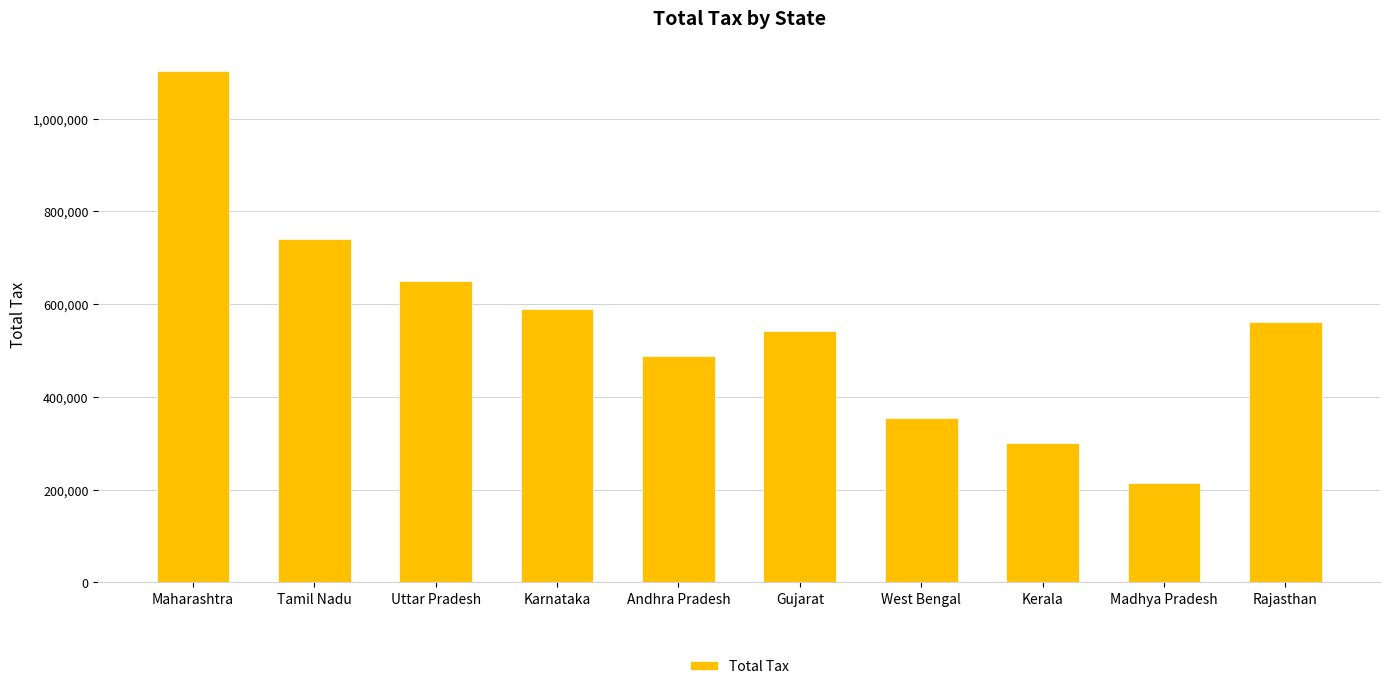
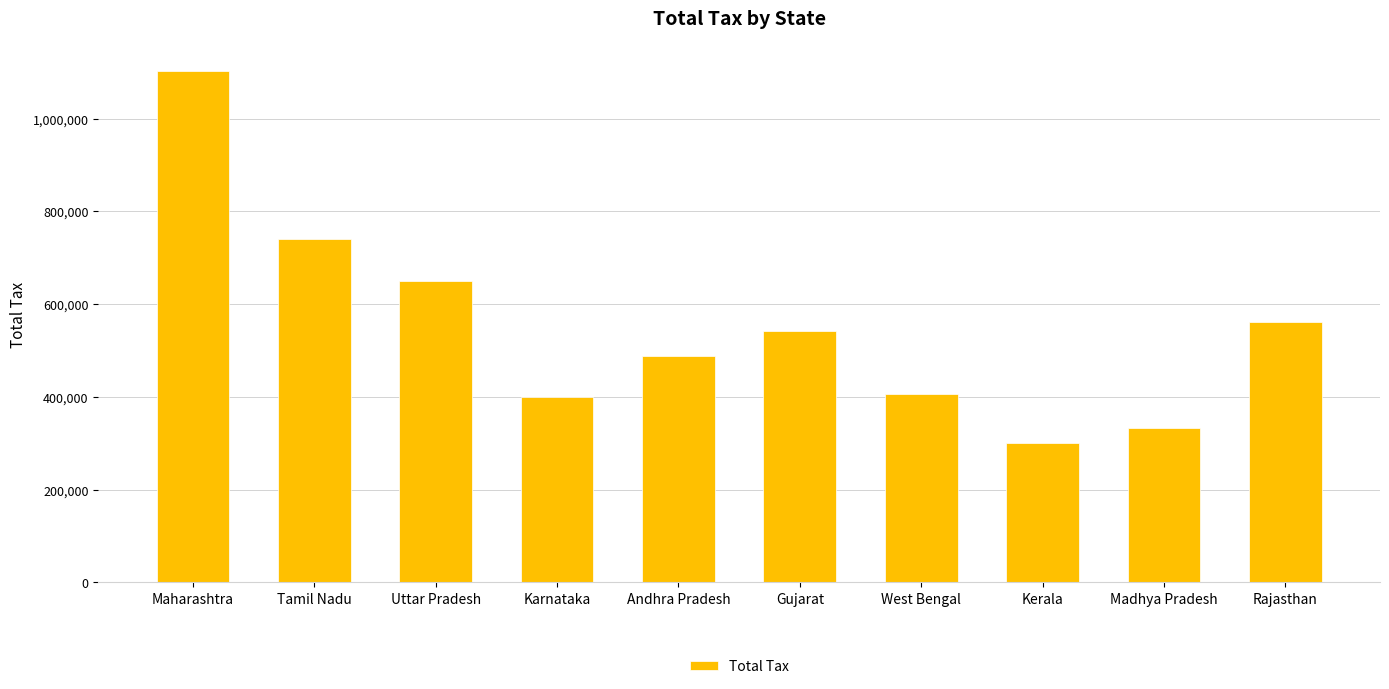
Karnataka: 590,000 -> 400,000
West Bengal: 350,000 -> 410,000
Madhya Pradesh: 210,000 -> 330,000
